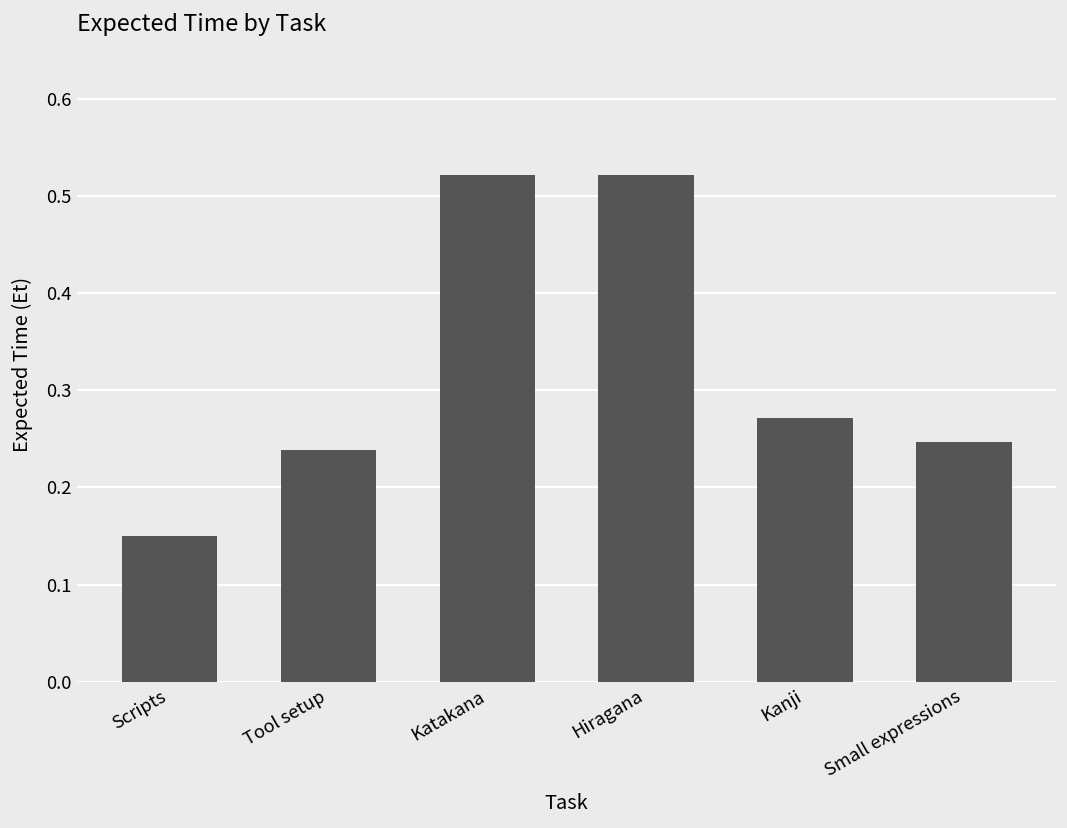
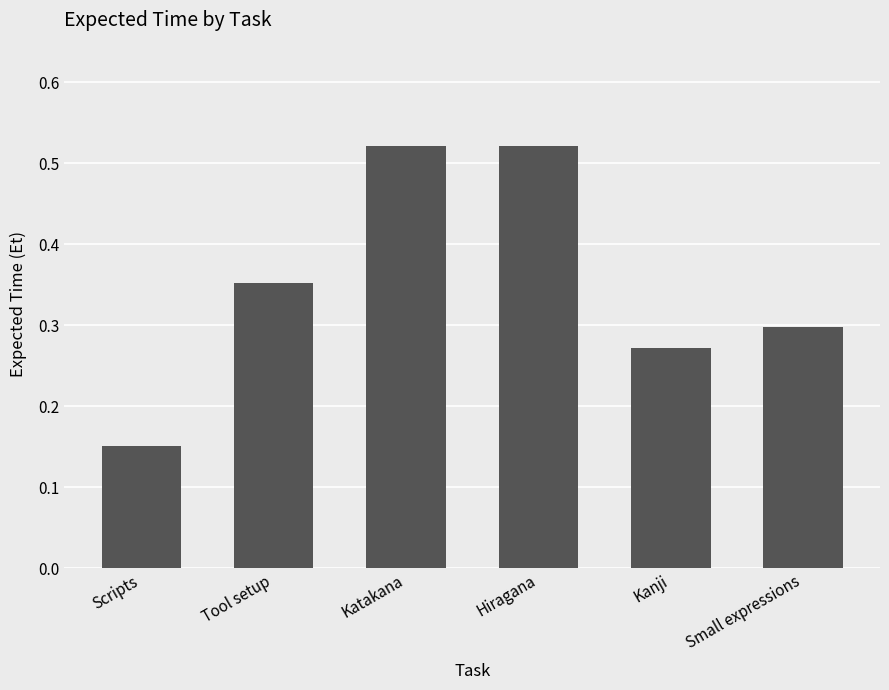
Tool setup: 0.24 -> 0.35
Small expressions: 0.25 -> 0.30
